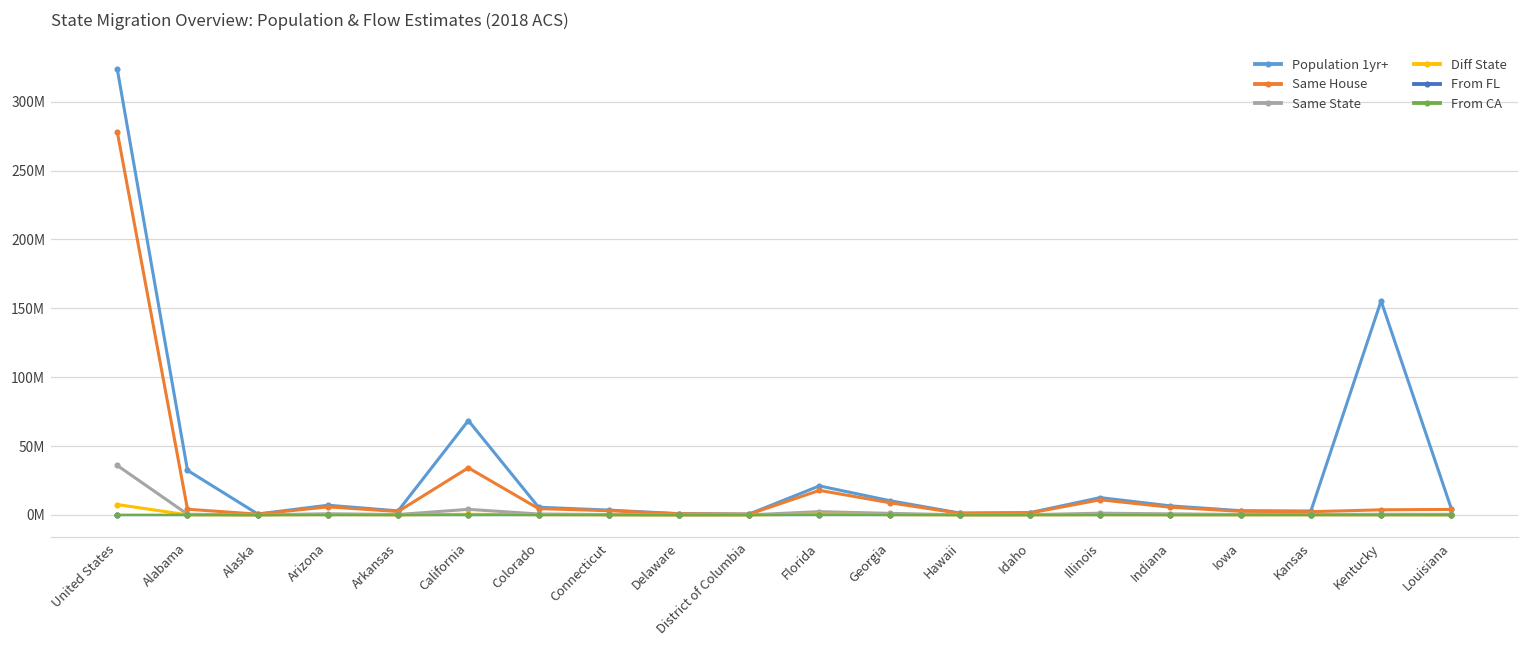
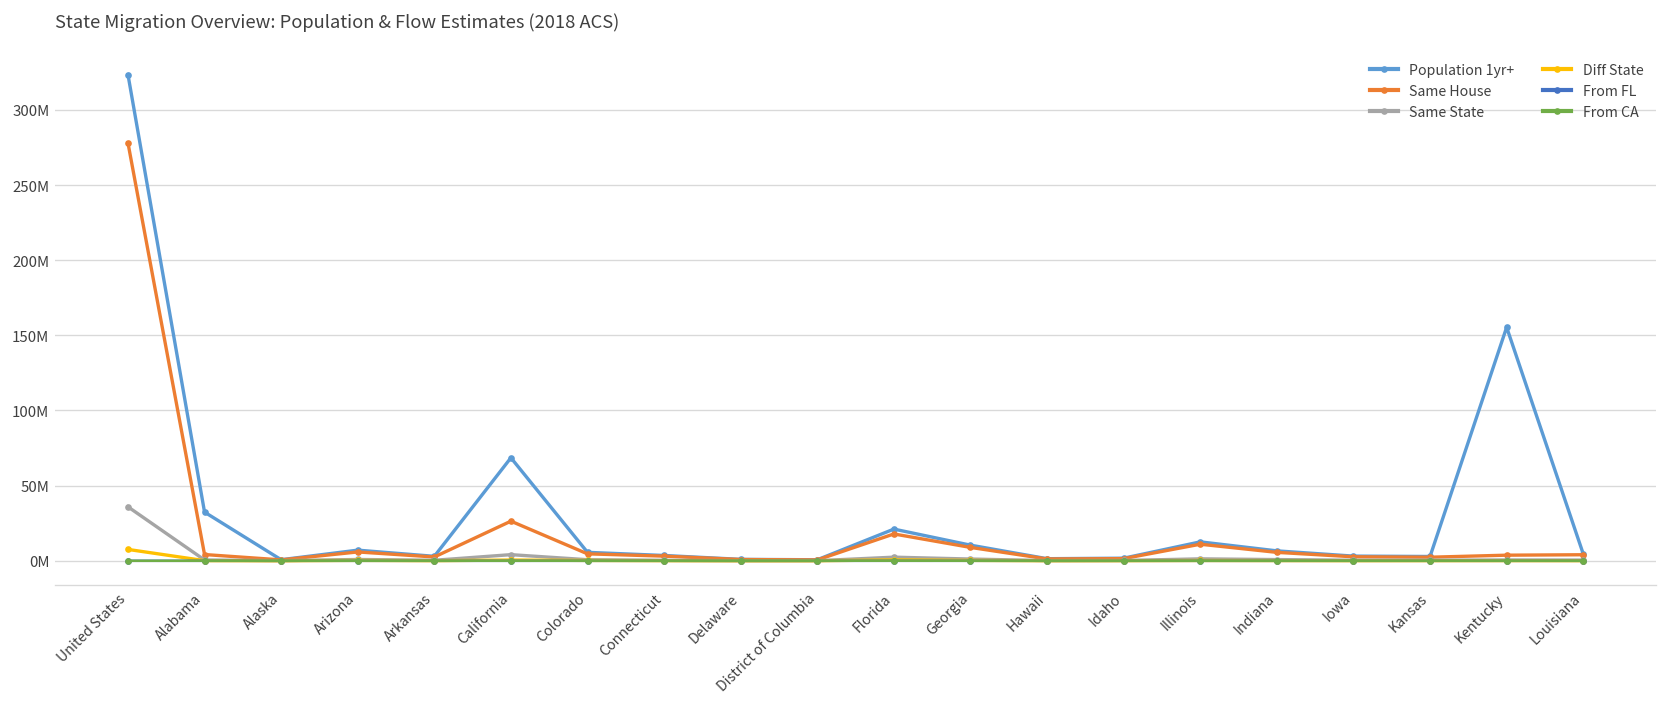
Same House, California: 34000000 -> 26000000
